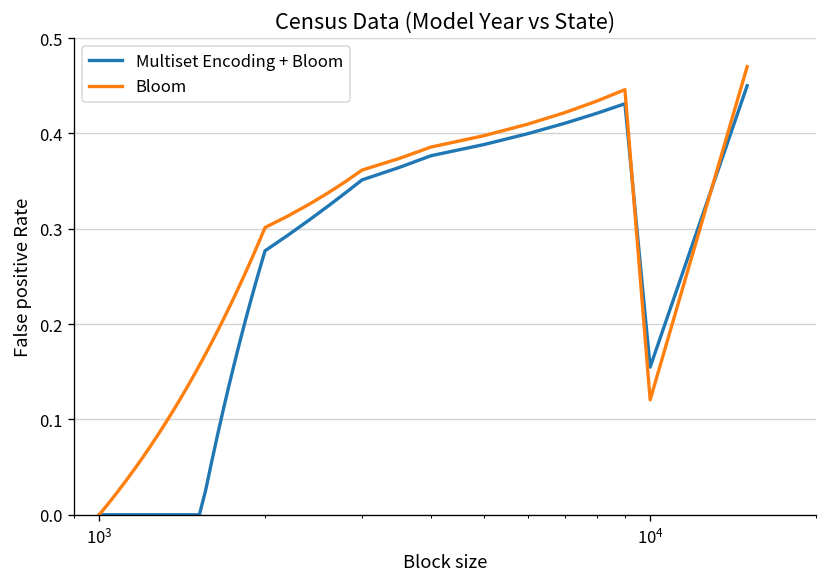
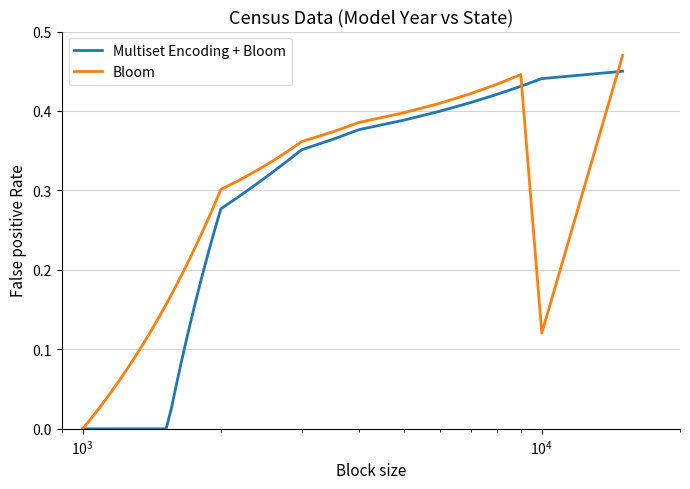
Multiset Encoding + Bloom, 10^4: 0.15 -> 0.44
